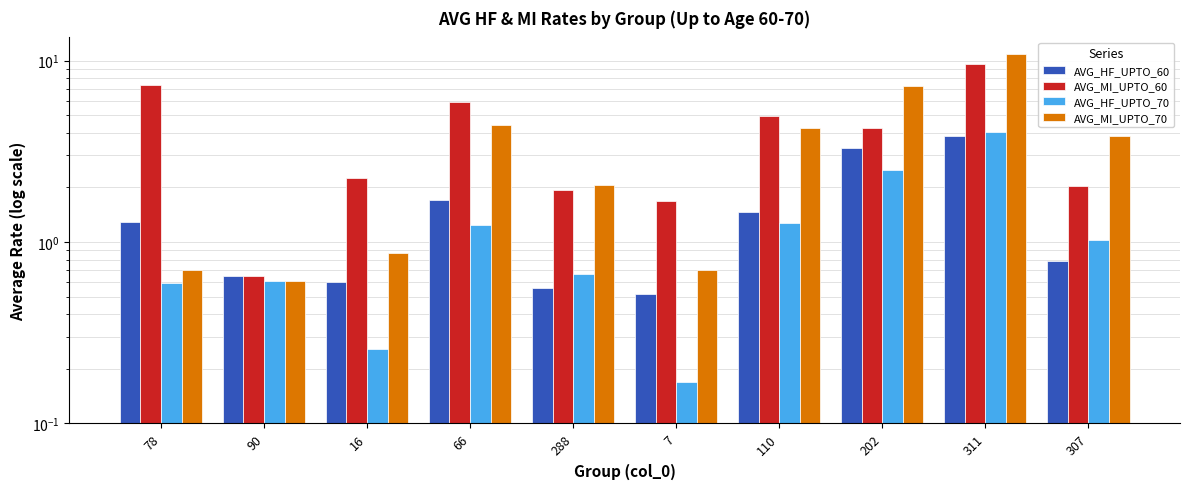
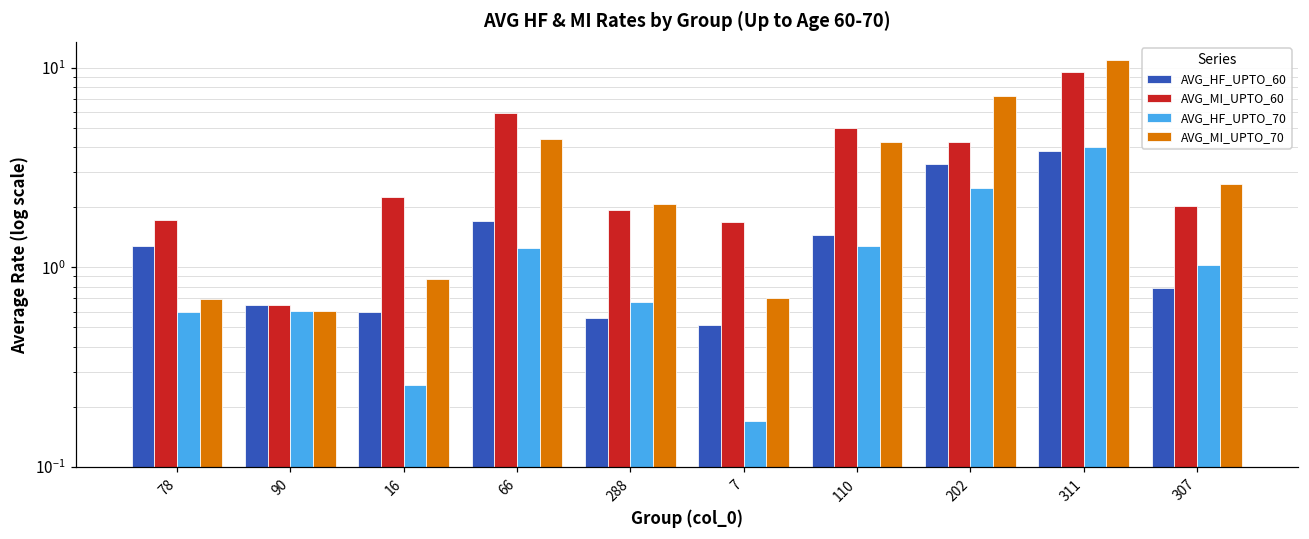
AVG_MI_UPTO_60, 78: 7.3 -> 1.7
AVG_MI_UPTO_70, 307: 3.9 -> 2.6
